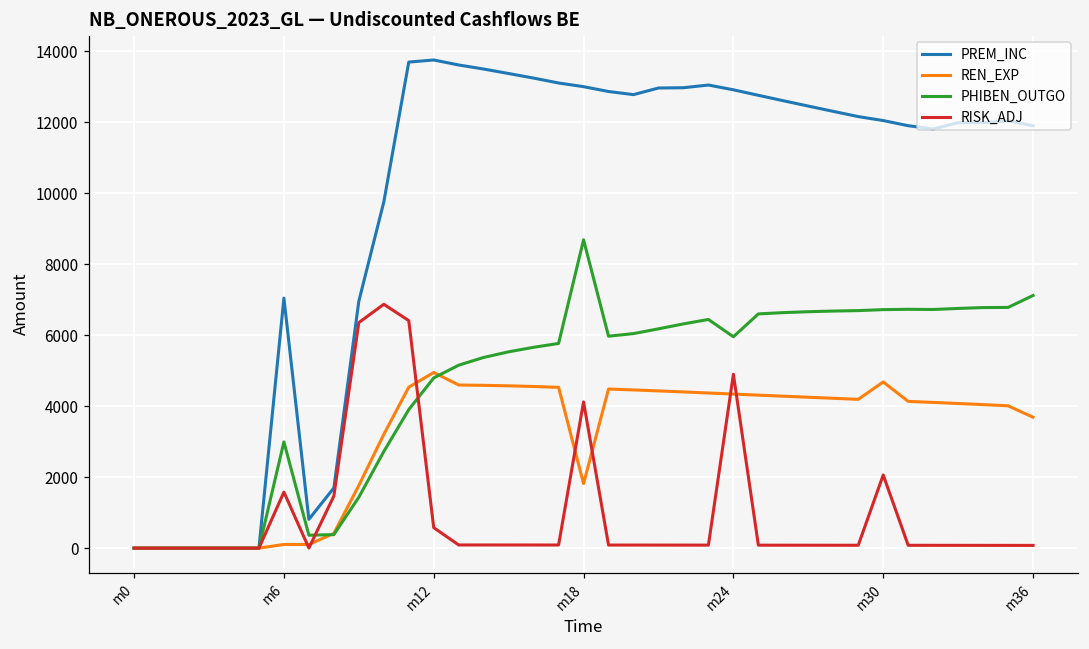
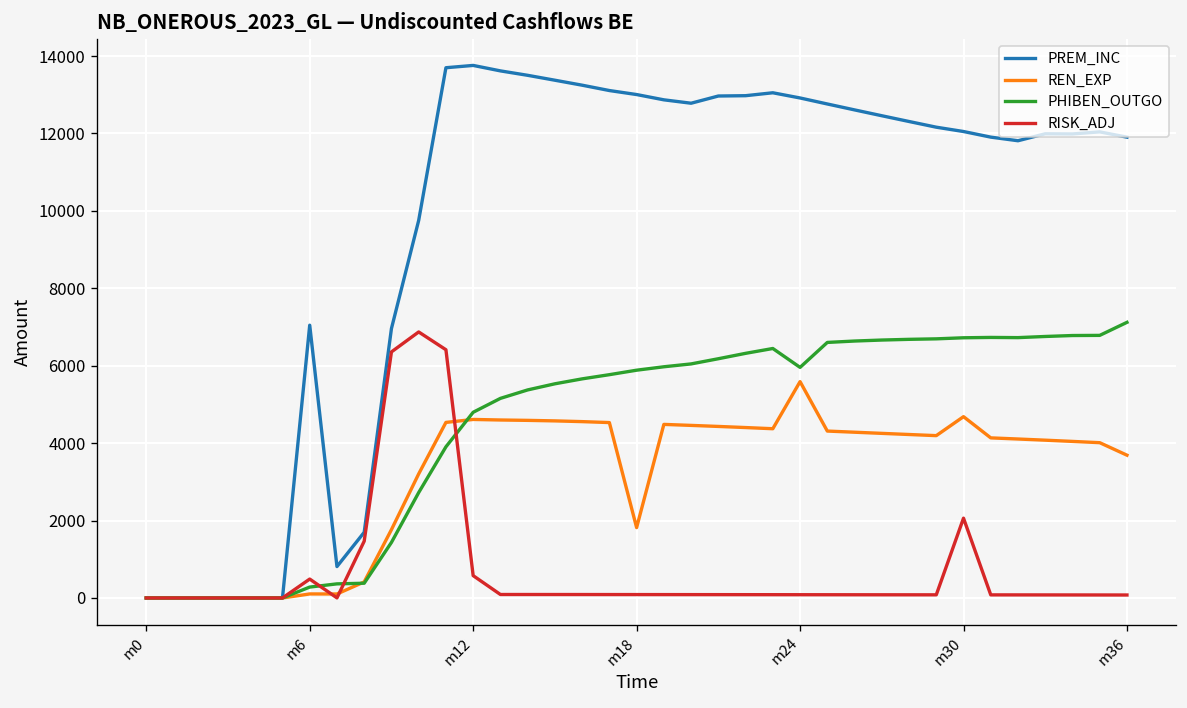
PHIBEN_OUTGO, m6: 3000 -> 300
RISK_ADJ, m6: 1600 -> 500
REN_EXP, m12: 5000 -> 4600
PHIBEN_OUTGO, m18: 8700 -> 5900
RISK_ADJ, m18: 4100 -> 100
REN_EXP, m24: 4300 -> 5600
RISK_ADJ, m24: 4900 -> 100
